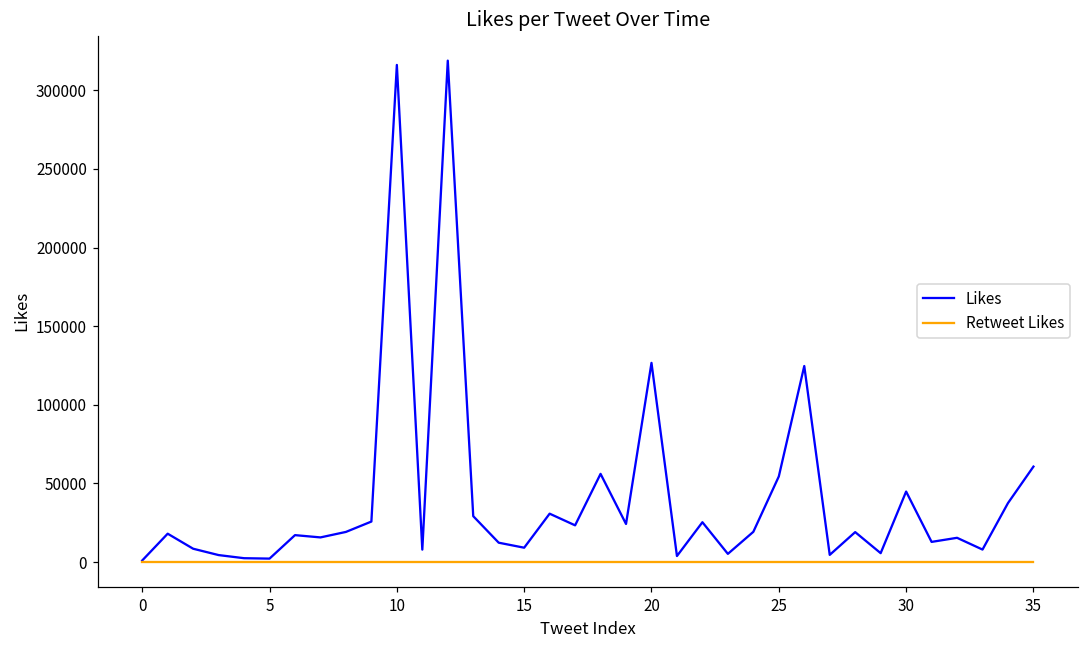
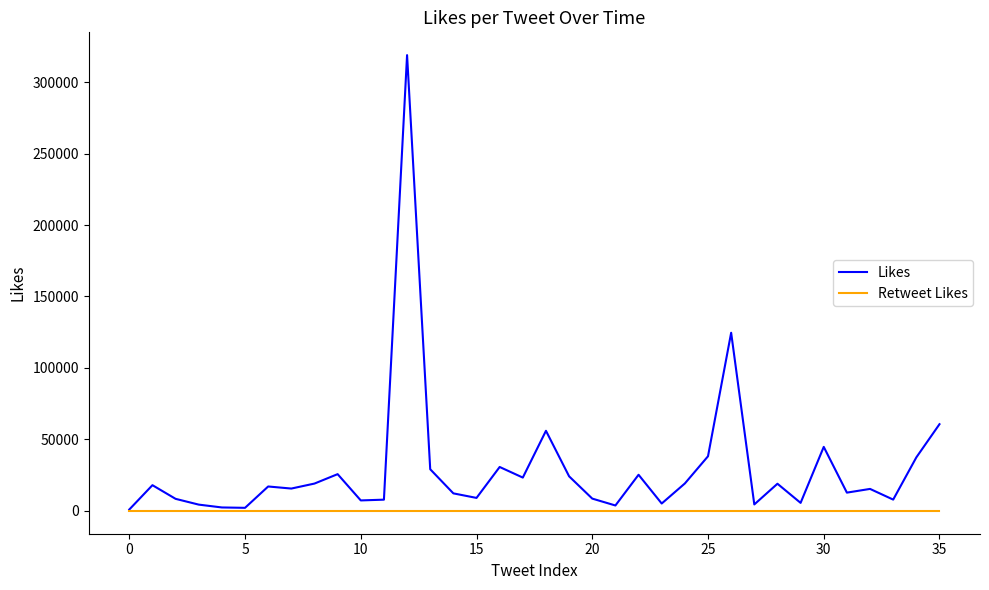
Likes, 10: 316000 -> 7000
Likes, 20: 127000 -> 9000
Likes, 25: 54000 -> 38000
